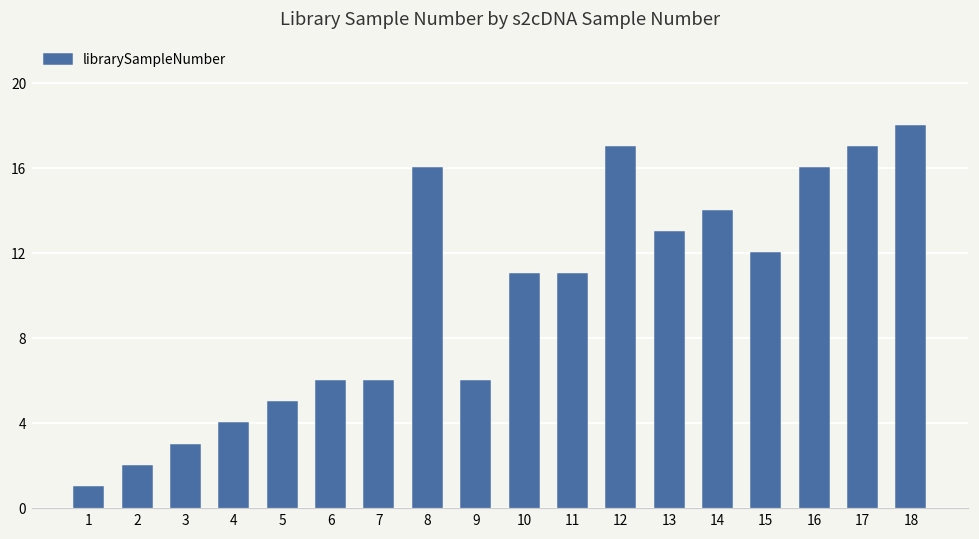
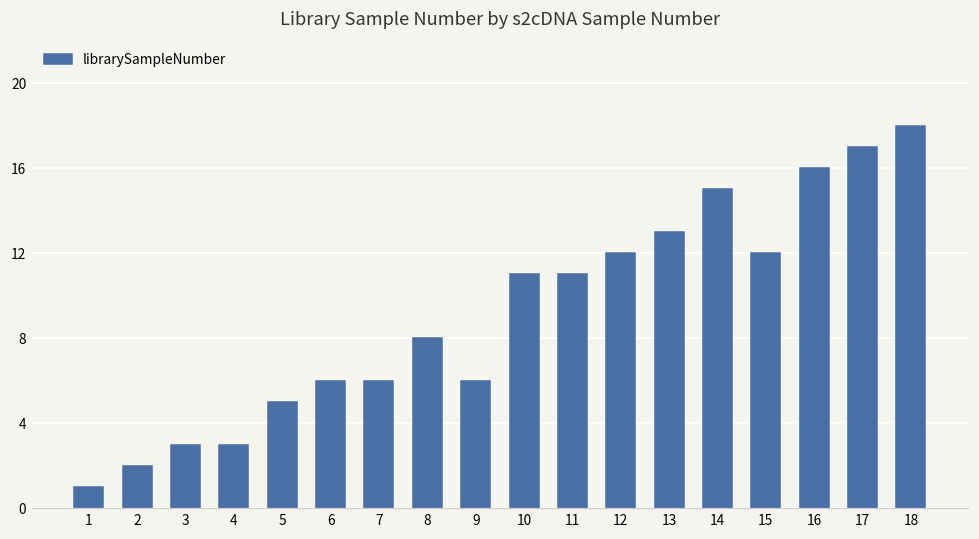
4: 4 -> 3
8: 16 -> 8
12: 17 -> 12
14: 14 -> 15
